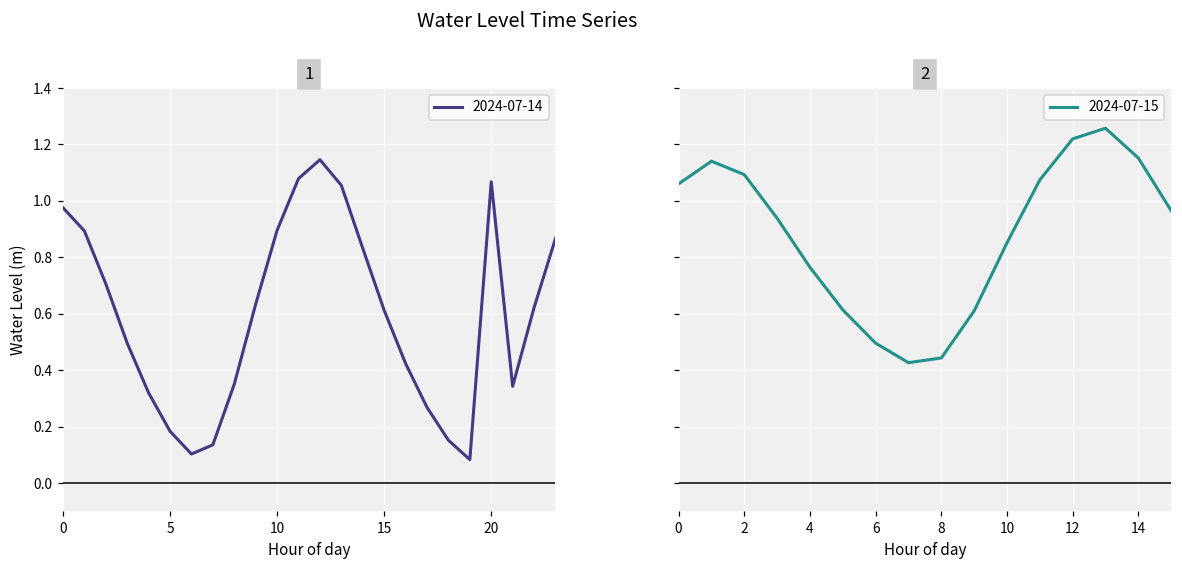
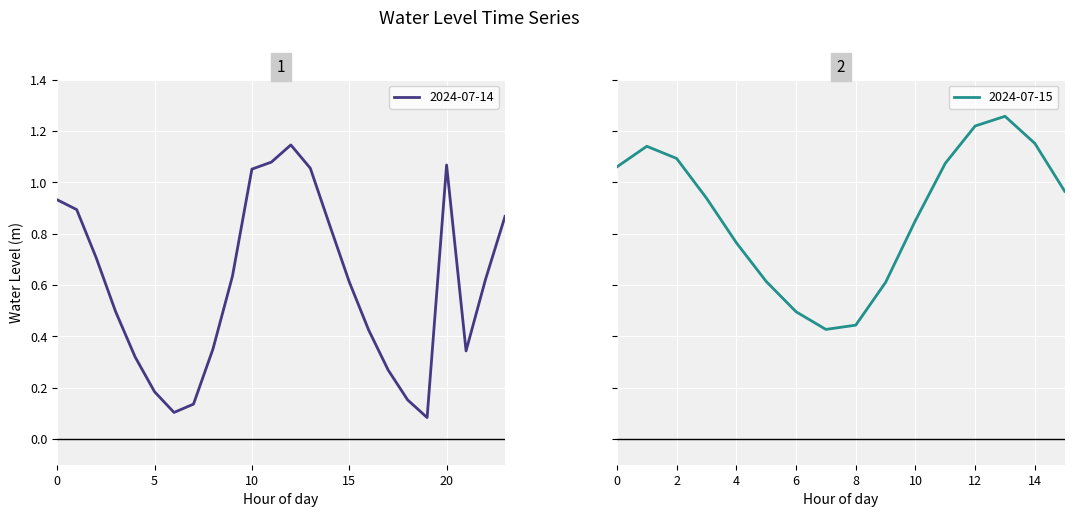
1, 0: 0.98 -> 0.93
1, 10: 0.90 -> 1.05
